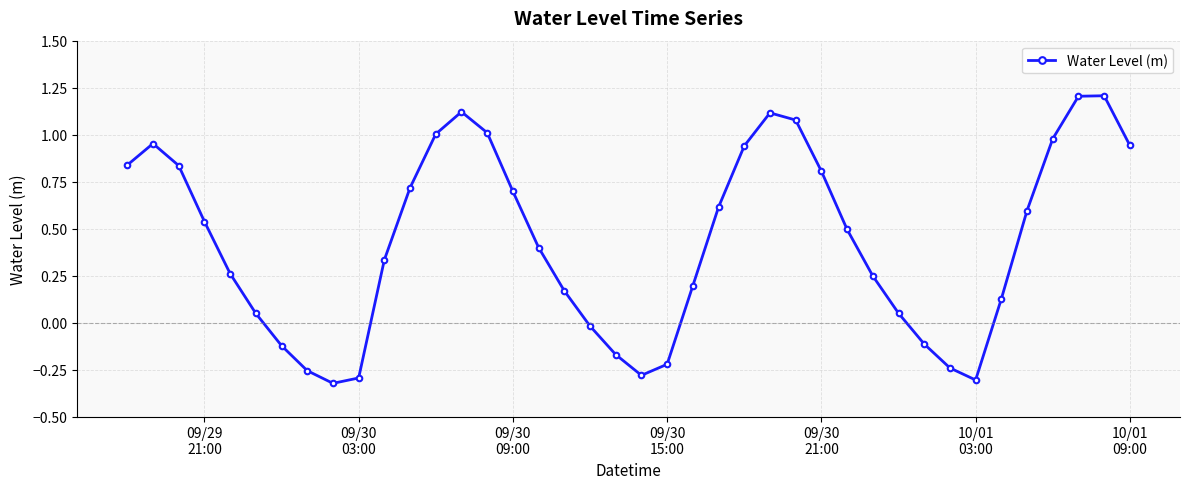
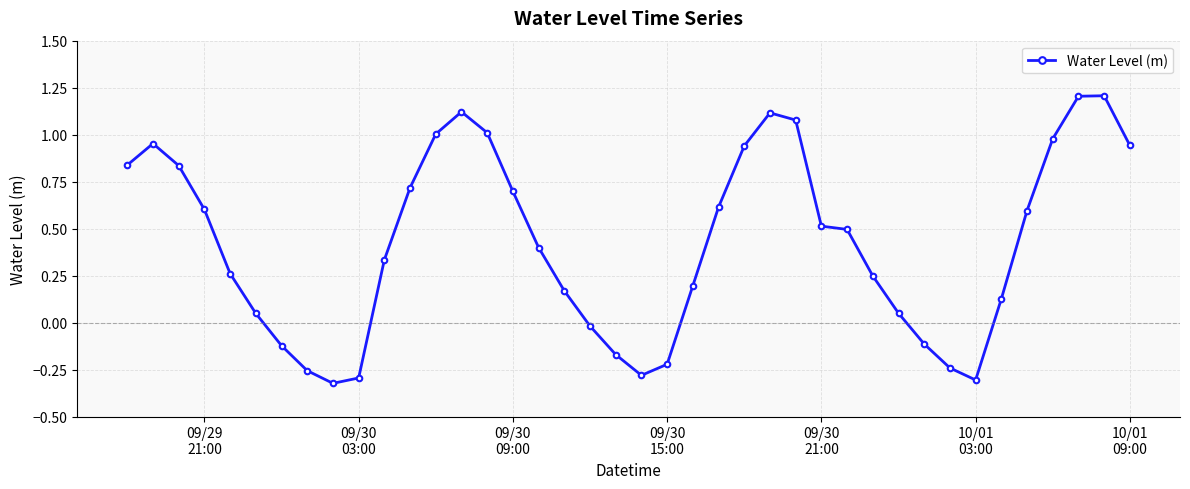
09/29 21:00: 0.54 -> 0.60
09/30 21:00: 0.81 -> 0.51
